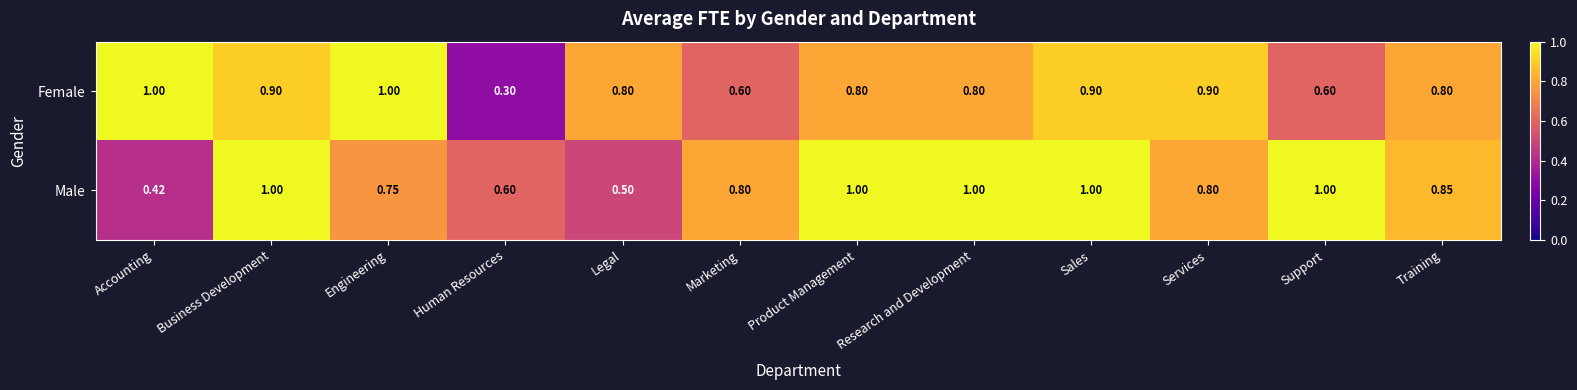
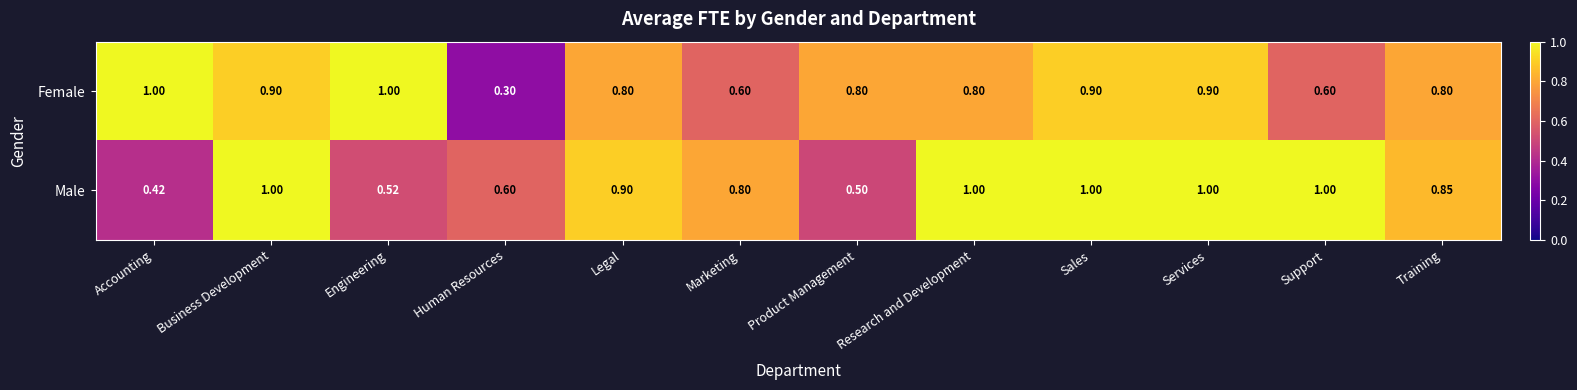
Male, Engineering: 0.75 -> 0.52
Male, Legal: 0.50 -> 0.90
Male, Product Management: 1.00 -> 0.50
Male, Services: 0.80 -> 1.00
